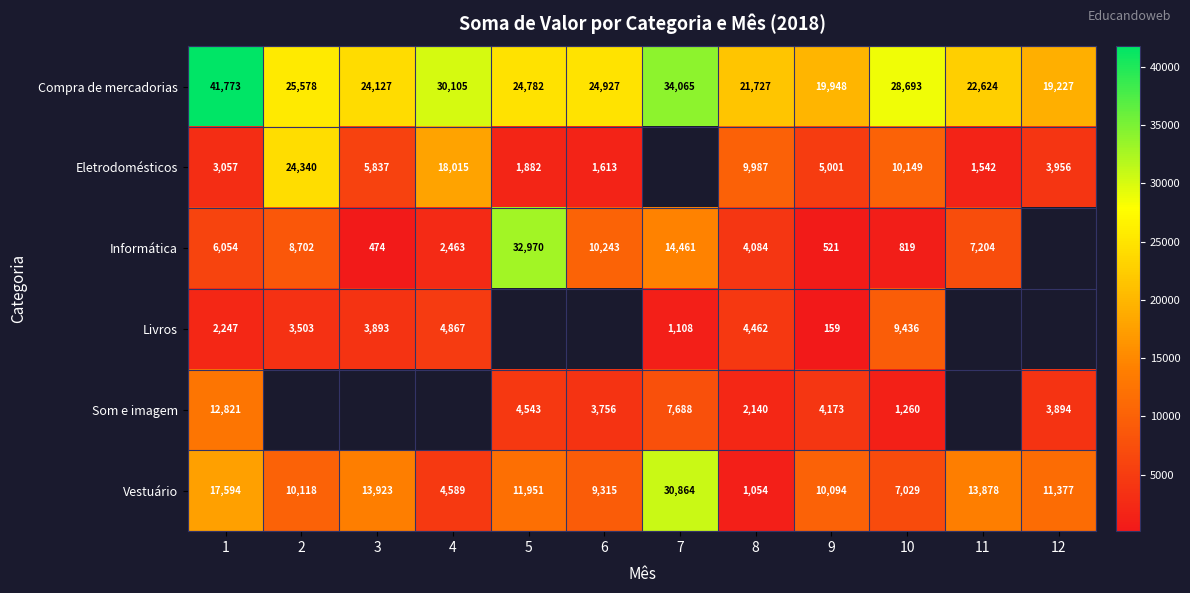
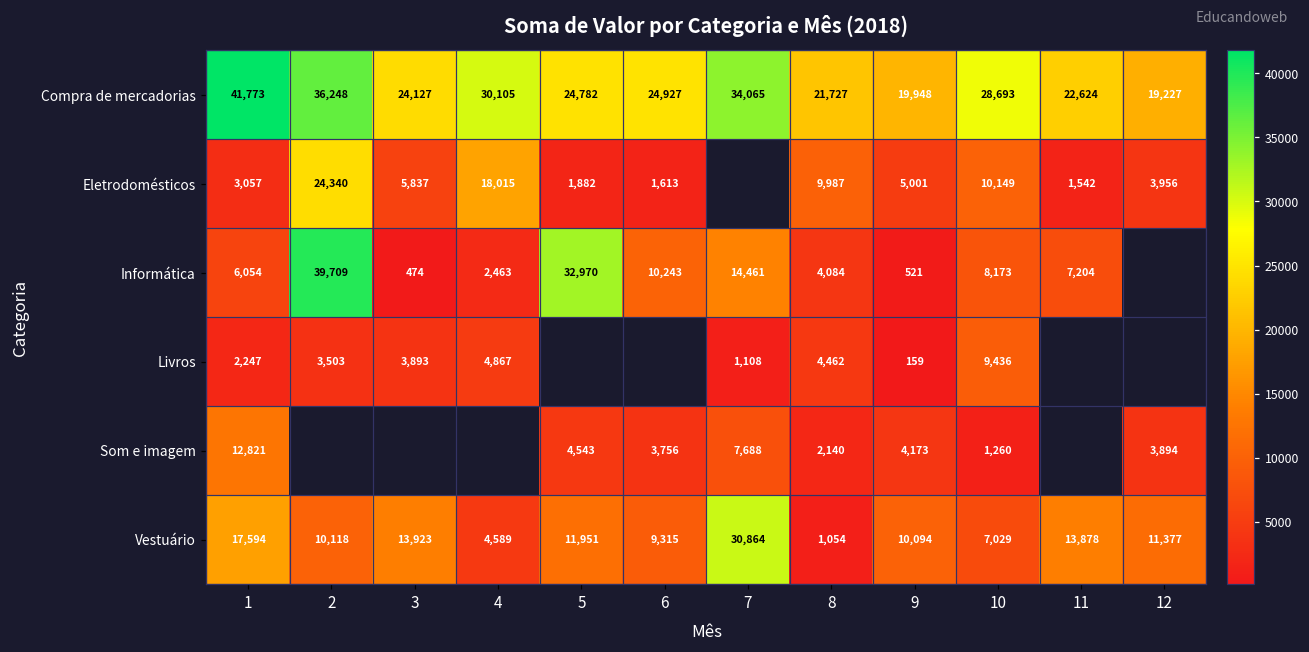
Compra de mercadorias, 2: 25,578 -> 36,248
Informática, 2: 8,702 -> 39,709
Informática, 10: 819 -> 8,173
